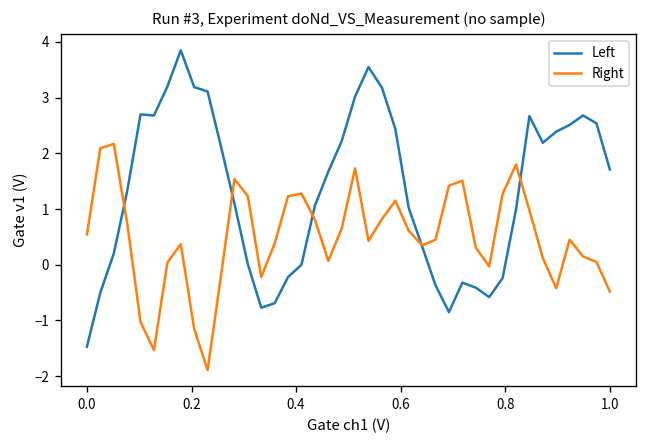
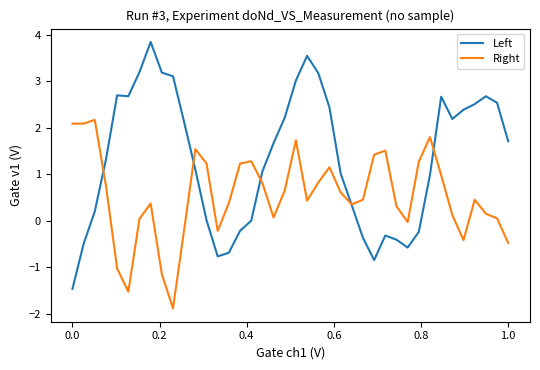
Right, 0.0: 0.5 -> 2.1
